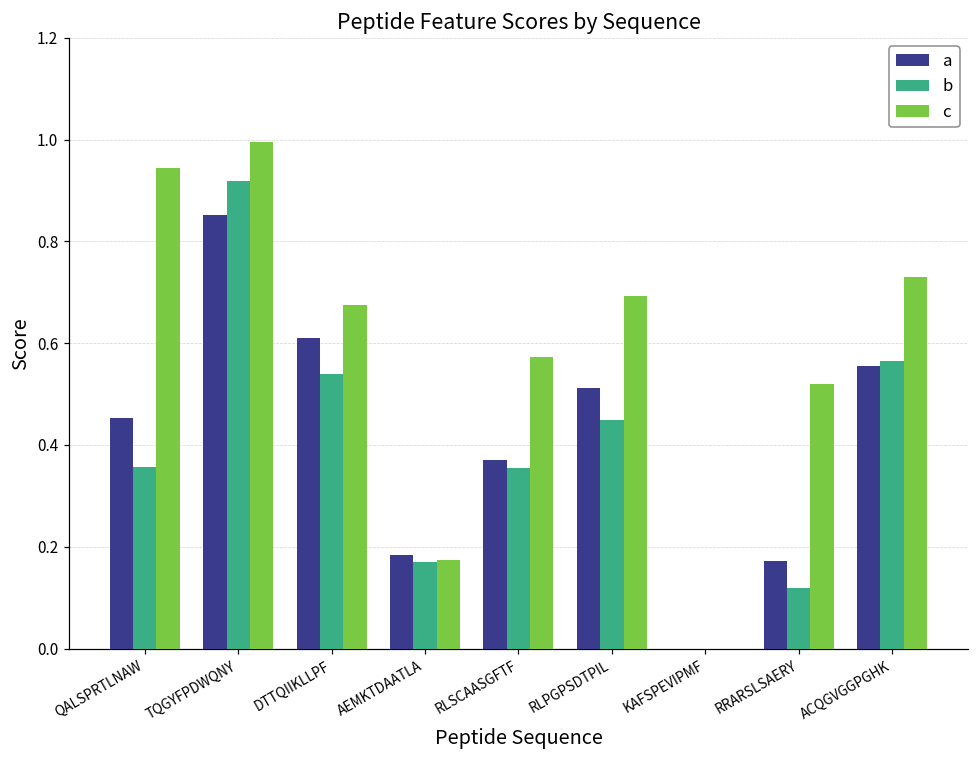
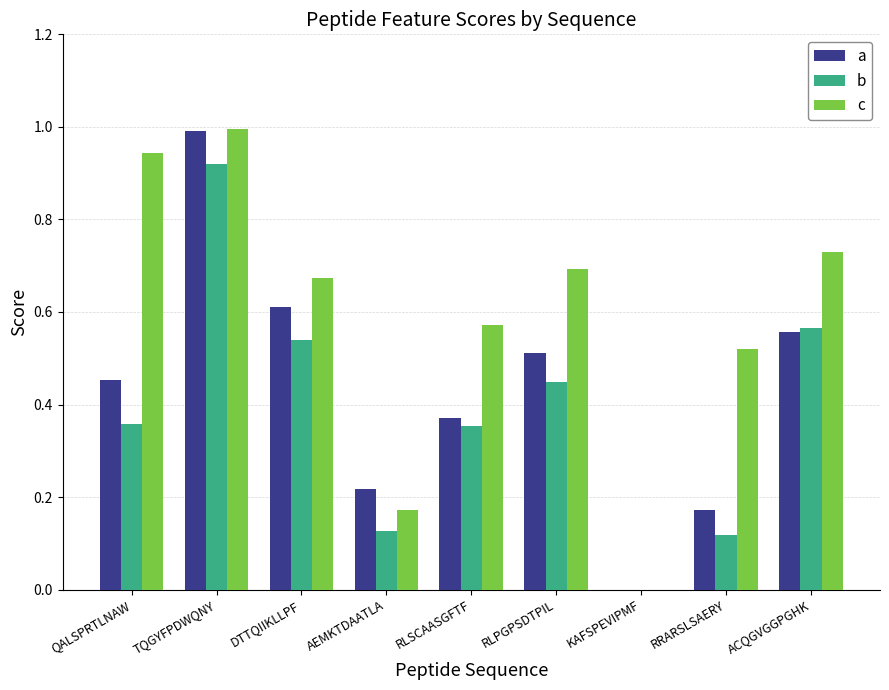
a, TQGYFPDWQNY: 0.85 -> 0.99
a, AEMKTDAATLA: 0.18 -> 0.22
b, AEMKTDAATLA: 0.17 -> 0.13
